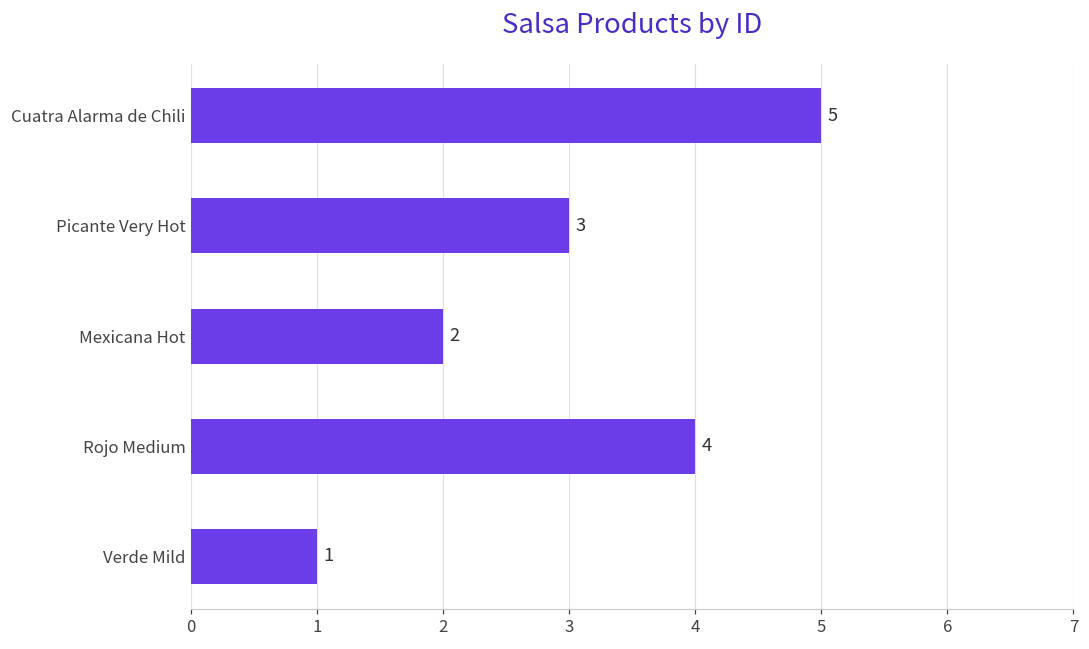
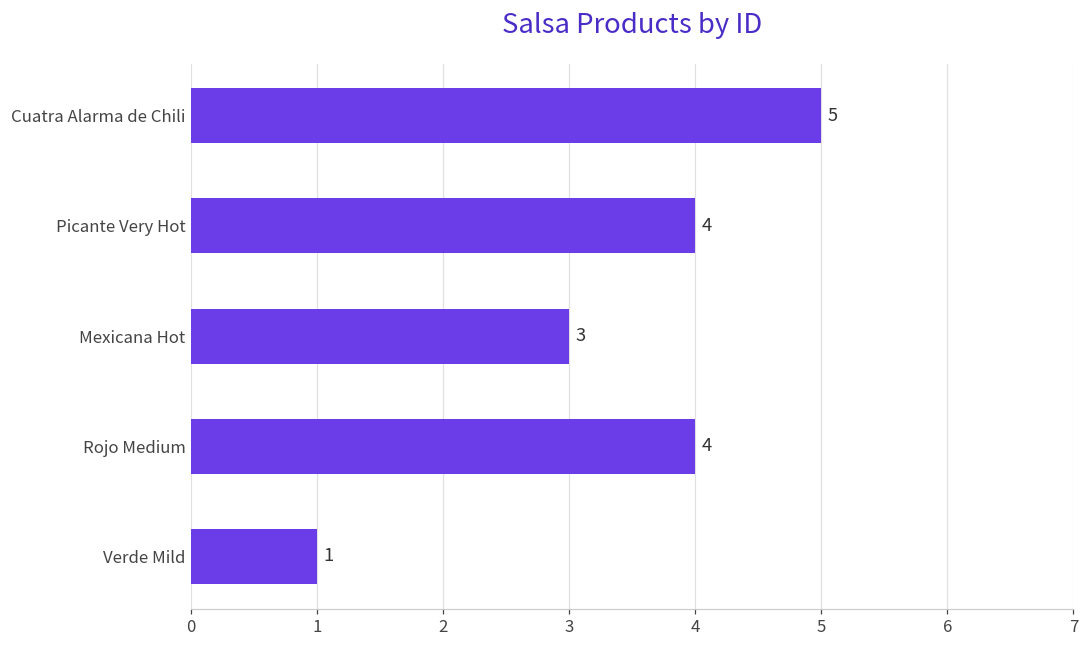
Picante Very Hot: 3 -> 4
Mexicana Hot: 2 -> 3
